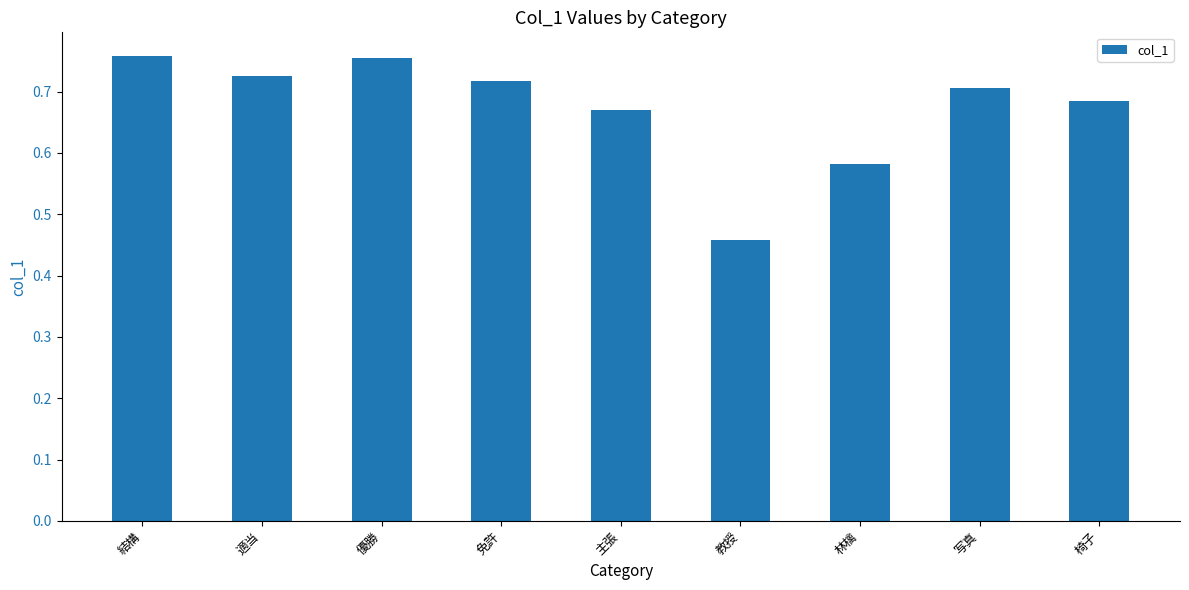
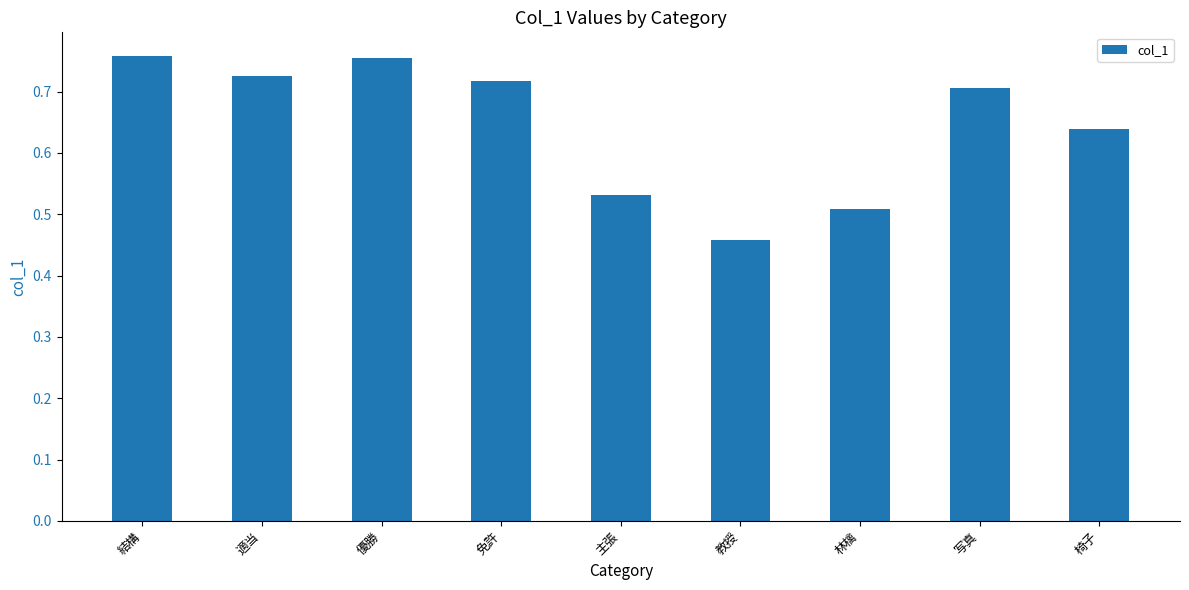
主張: 0.67 -> 0.53
林檎: 0.58 -> 0.51
椅子: 0.68 -> 0.64
